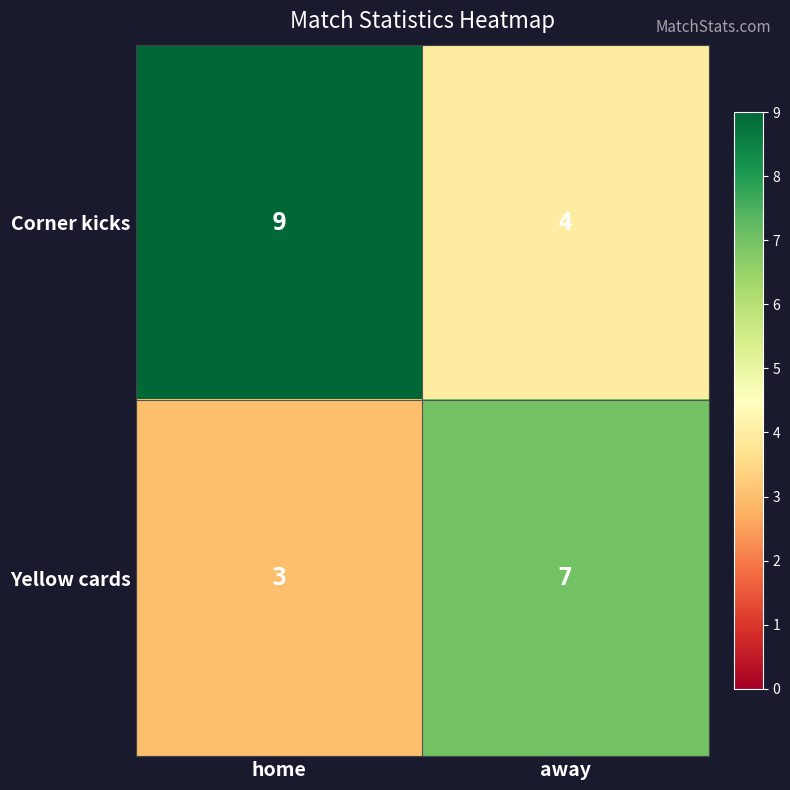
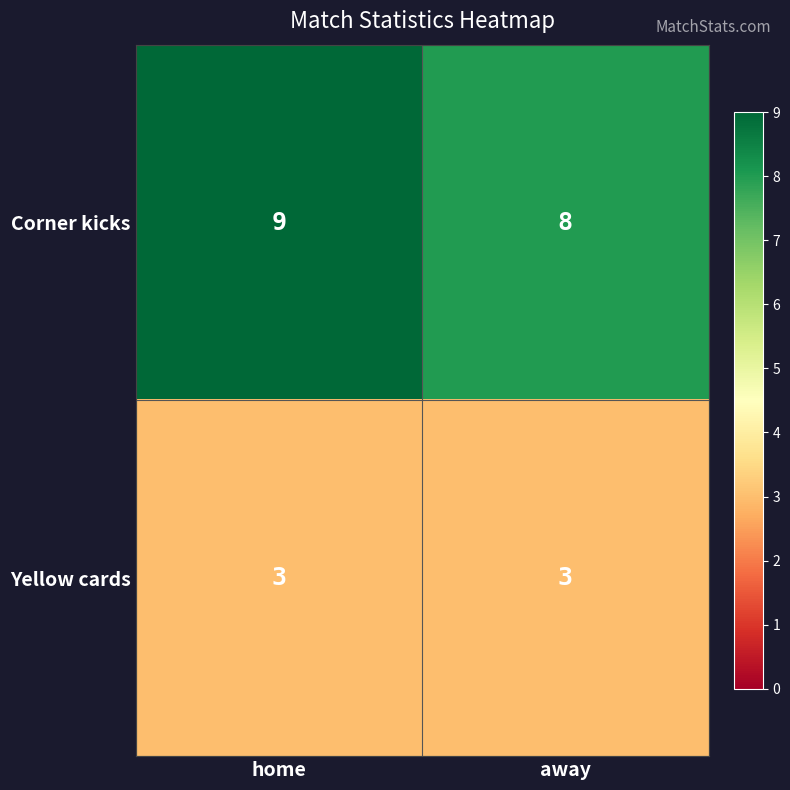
Corner kicks, away: 4 -> 8
Yellow cards, away: 7 -> 3
